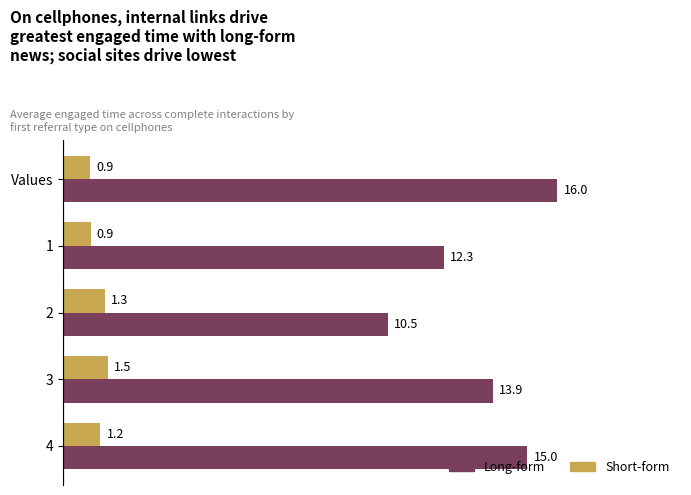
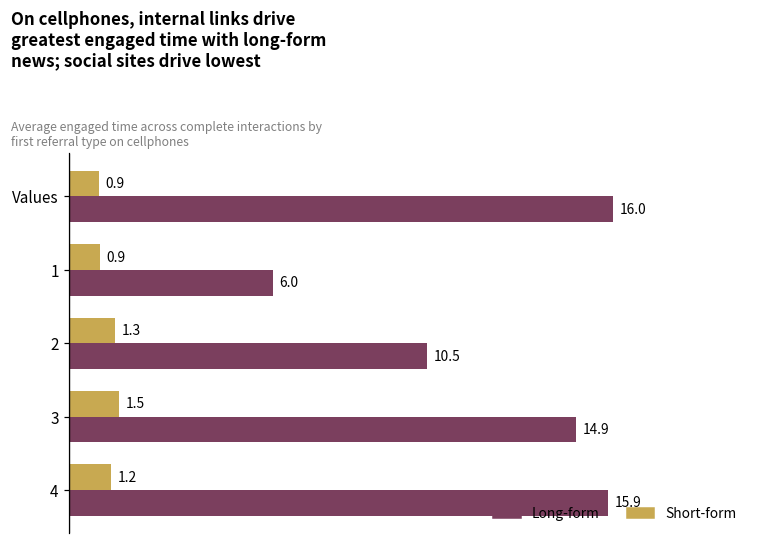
Long-form, 1: 12.3 -> 6.0
Long-form, 3: 13.9 -> 14.9
Long-form, 4: 15.0 -> 15.9
